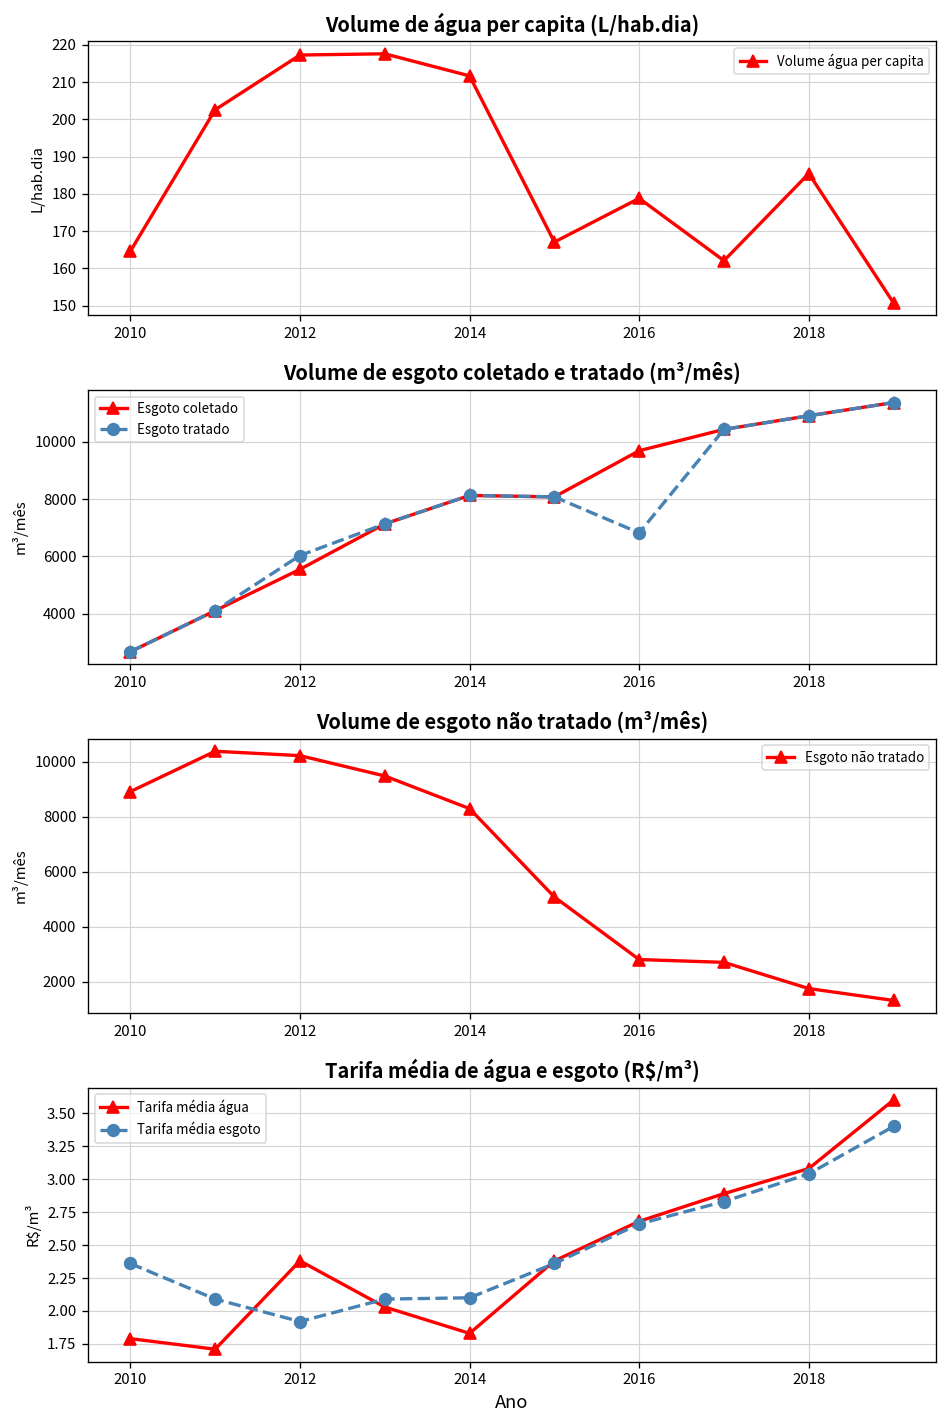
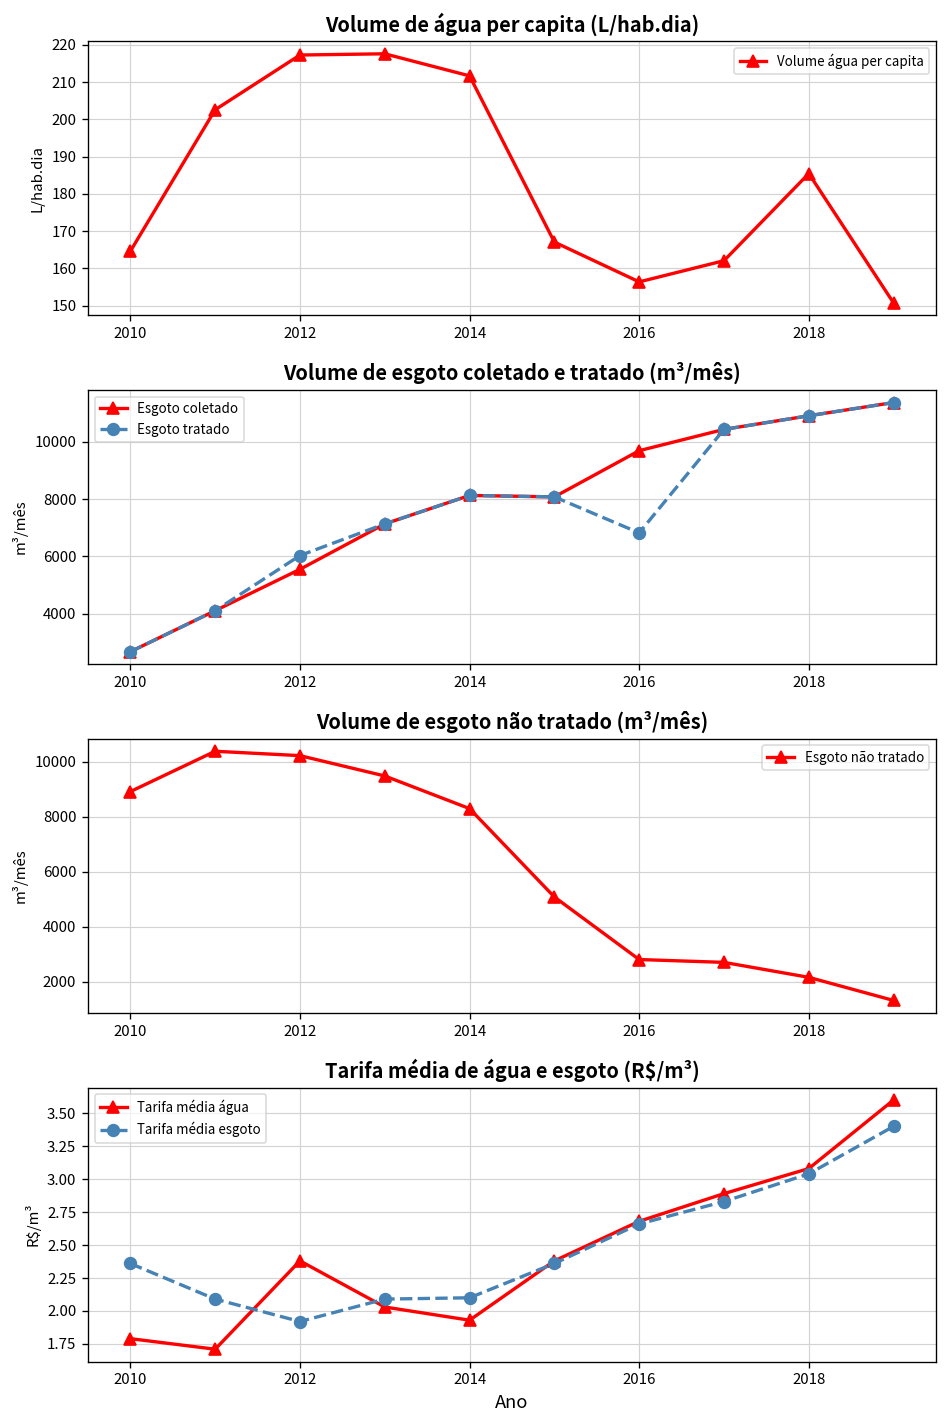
Volume de água per capita (L/hab.dia), 2016: 179 -> 156
Volume de esgoto não tratado (m³/mês), 2018: 1800 -> 2200
Tarifa média de água e esgoto (R$/m³), Tarifa média água, 2014: 1.83 -> 1.93
